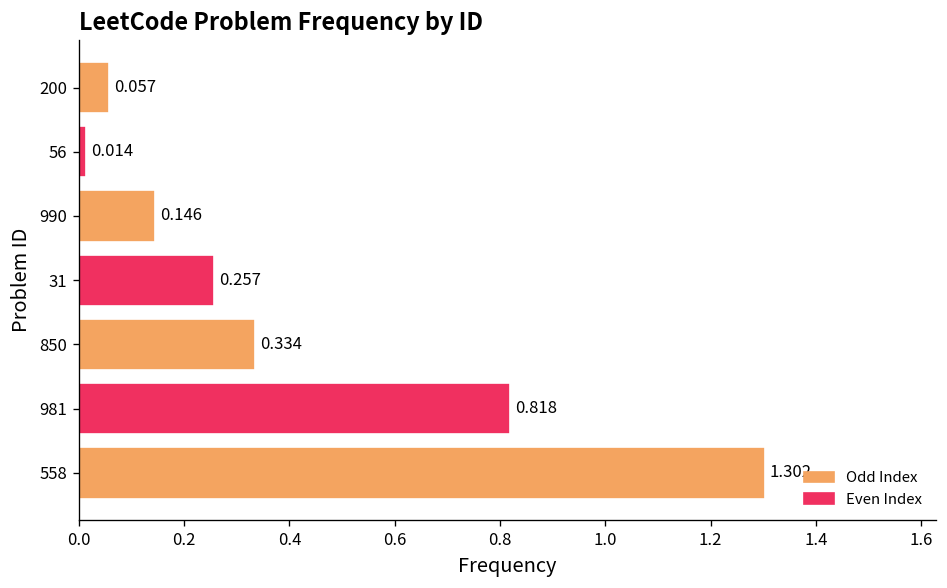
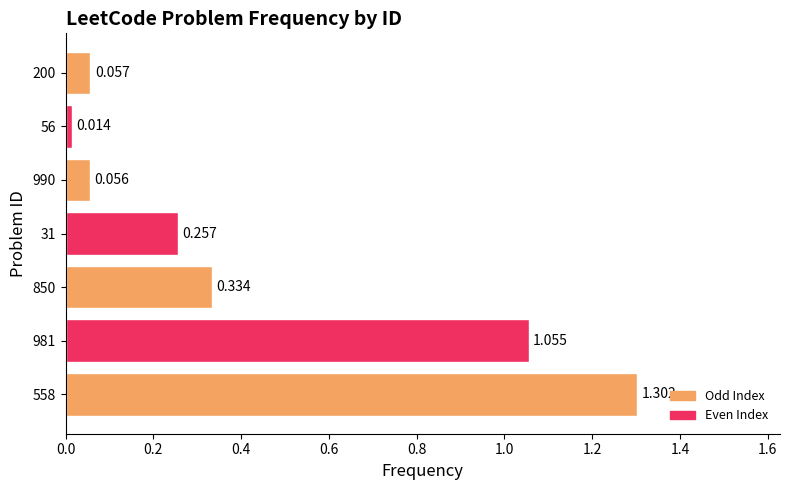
990: 0.146 -> 0.056
981: 0.818 -> 1.055
